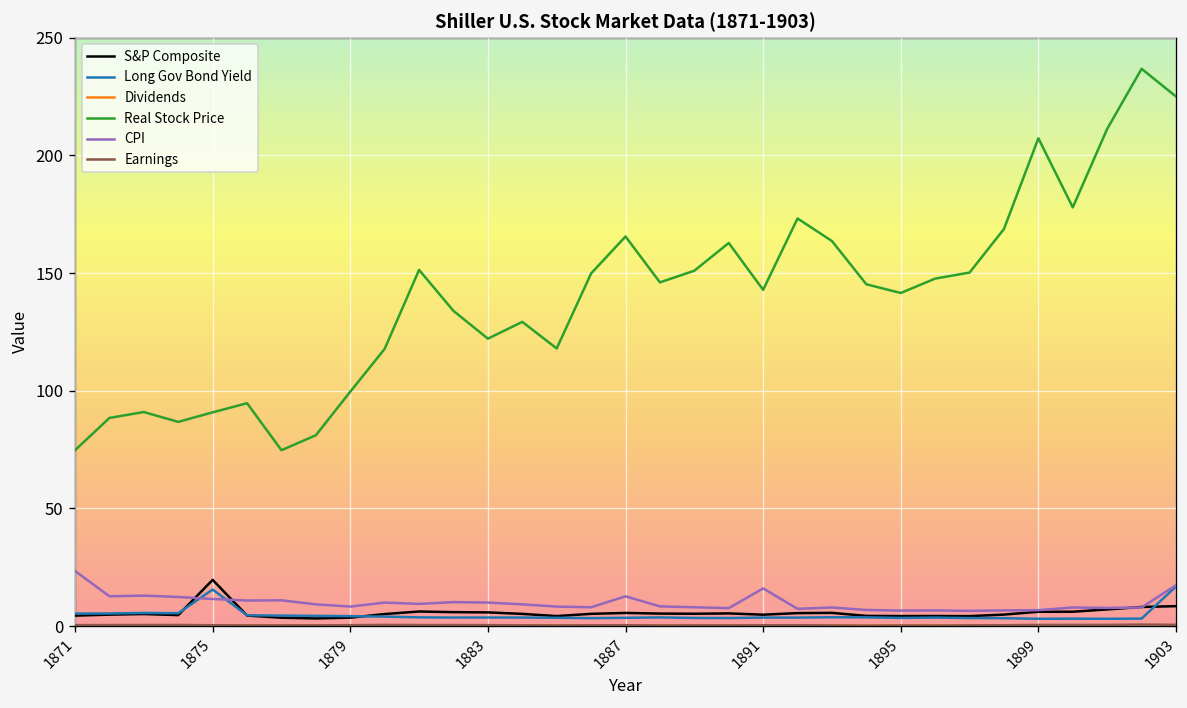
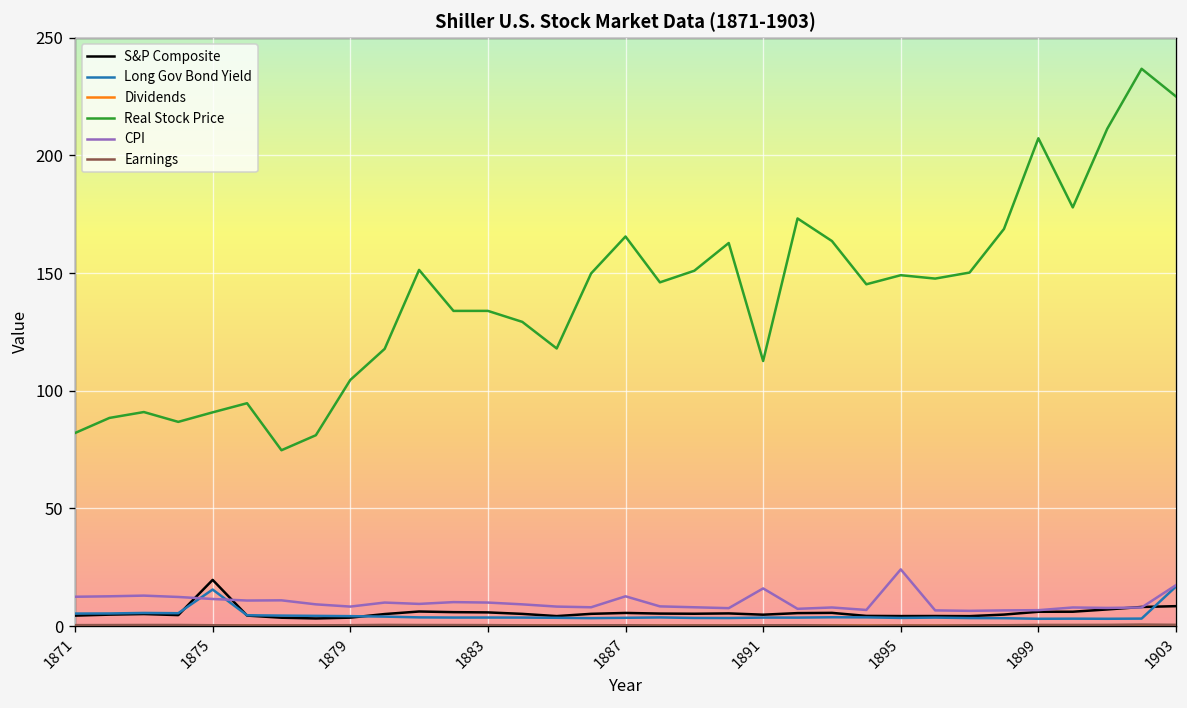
Real Stock Price, 1871: 75 -> 82
CPI, 1871: 23 -> 12
Real Stock Price, 1879: 100 -> 105
Real Stock Price, 1883: 122 -> 134
Real Stock Price, 1891: 143 -> 113
Real Stock Price, 1895: 142 -> 149
CPI, 1895: 7 -> 24
